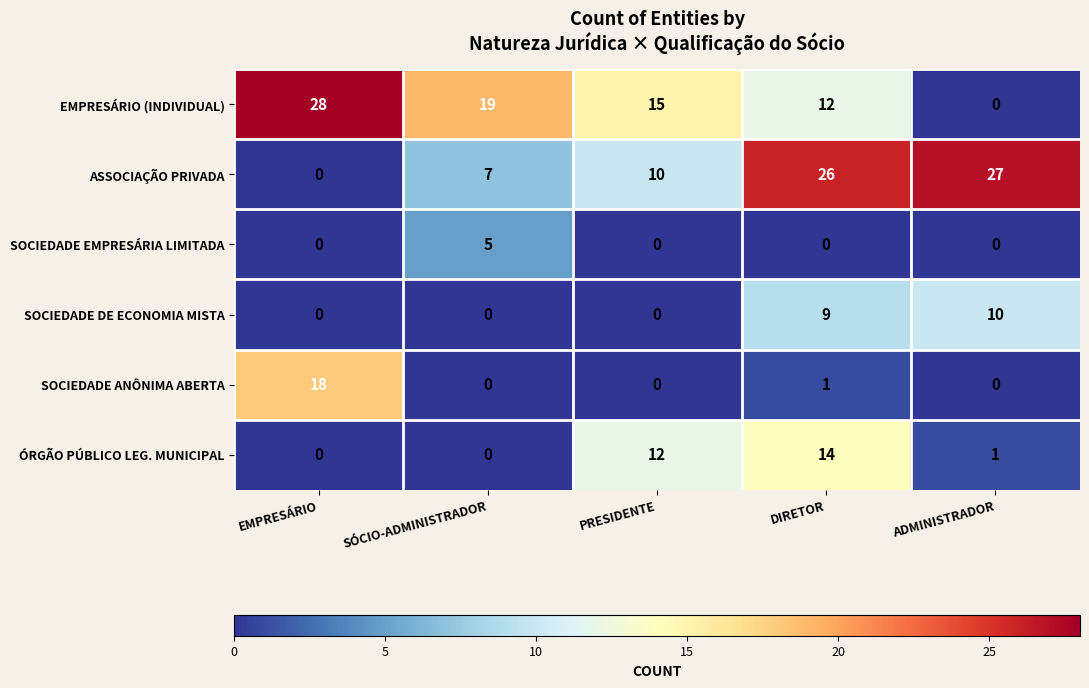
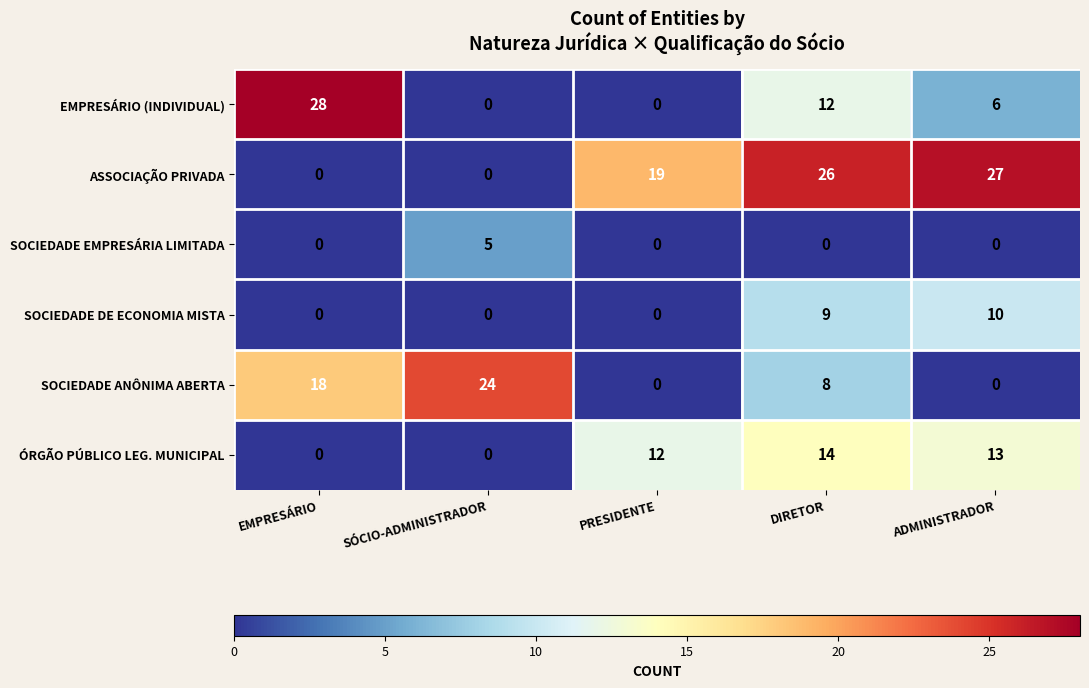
EMPRESÁRIO (INDIVIDUAL), SÓCIO-ADMINISTRADOR: 19 -> 0
EMPRESÁRIO (INDIVIDUAL), PRESIDENTE: 15 -> 0
EMPRESÁRIO (INDIVIDUAL), ADMINISTRADOR: 0 -> 6
ASSOCIAÇÃO PRIVADA, SÓCIO-ADMINISTRADOR: 7 -> 0
ASSOCIAÇÃO PRIVADA, PRESIDENTE: 10 -> 19
SOCIEDADE ANÔNIMA ABERTA, SÓCIO-ADMINISTRADOR: 0 -> 24
SOCIEDADE ANÔNIMA ABERTA, DIRETOR: 1 -> 8
ÓRGÃO PÚBLICO LEG. MUNICIPAL, ADMINISTRADOR: 1 -> 13
